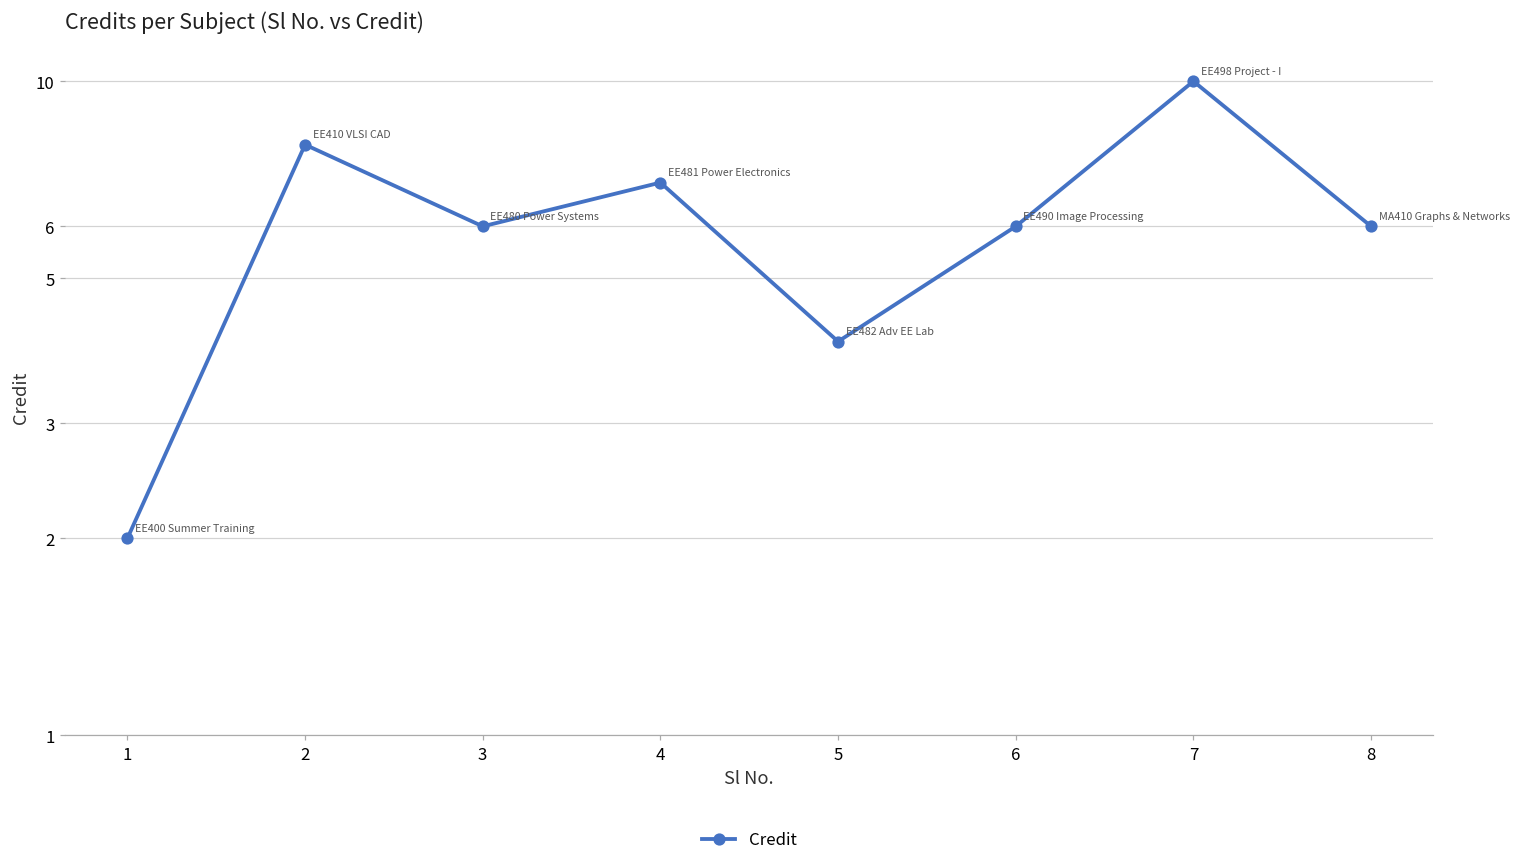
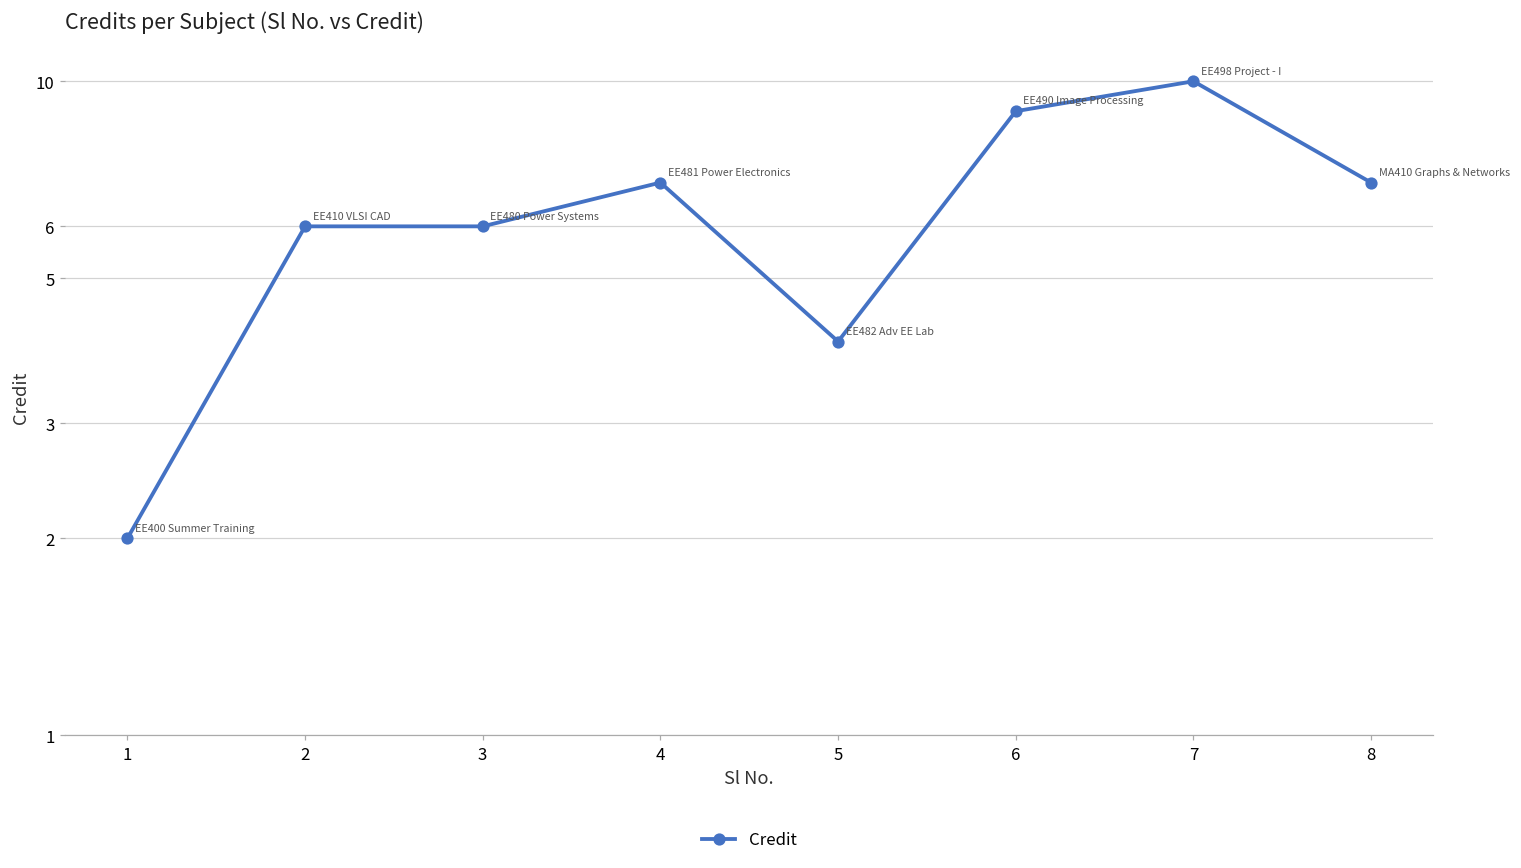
2: 8 -> 6
6: 6 -> 9
8: 6 -> 7
